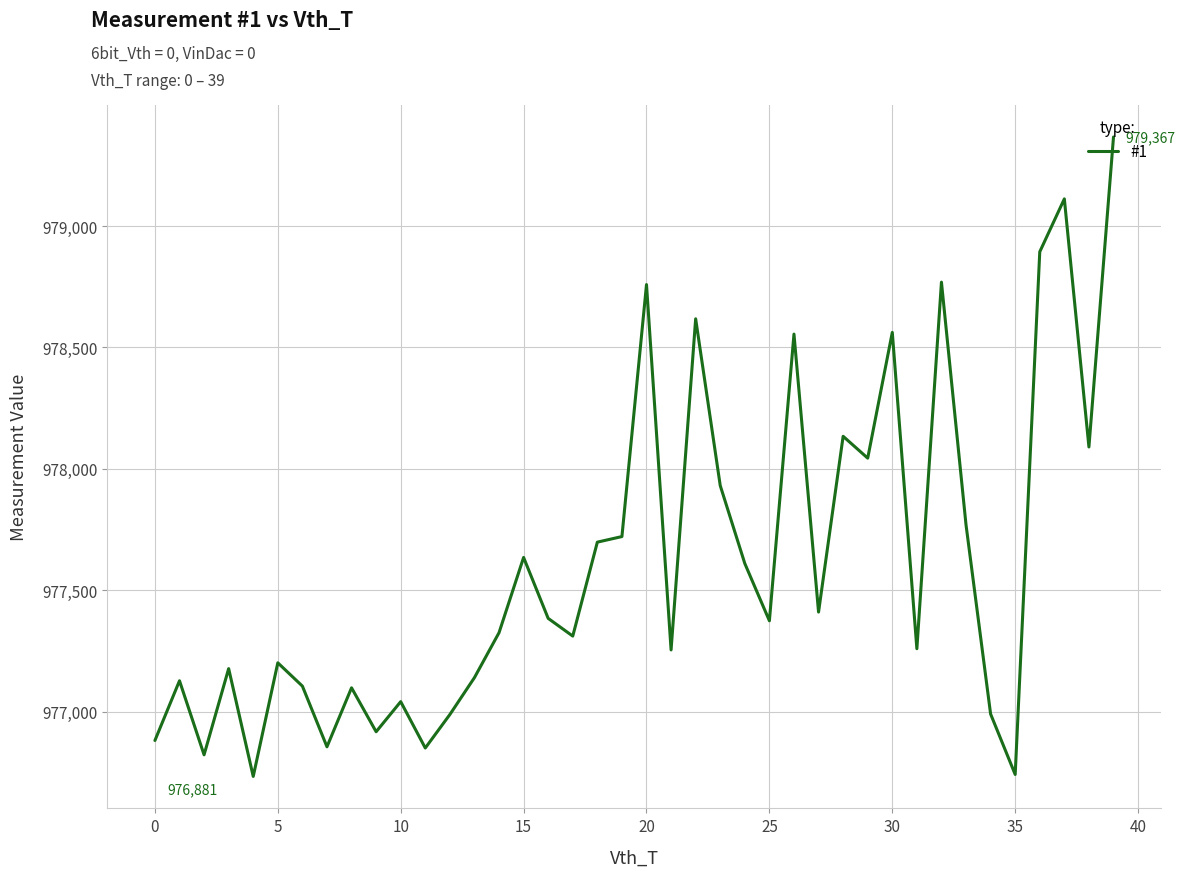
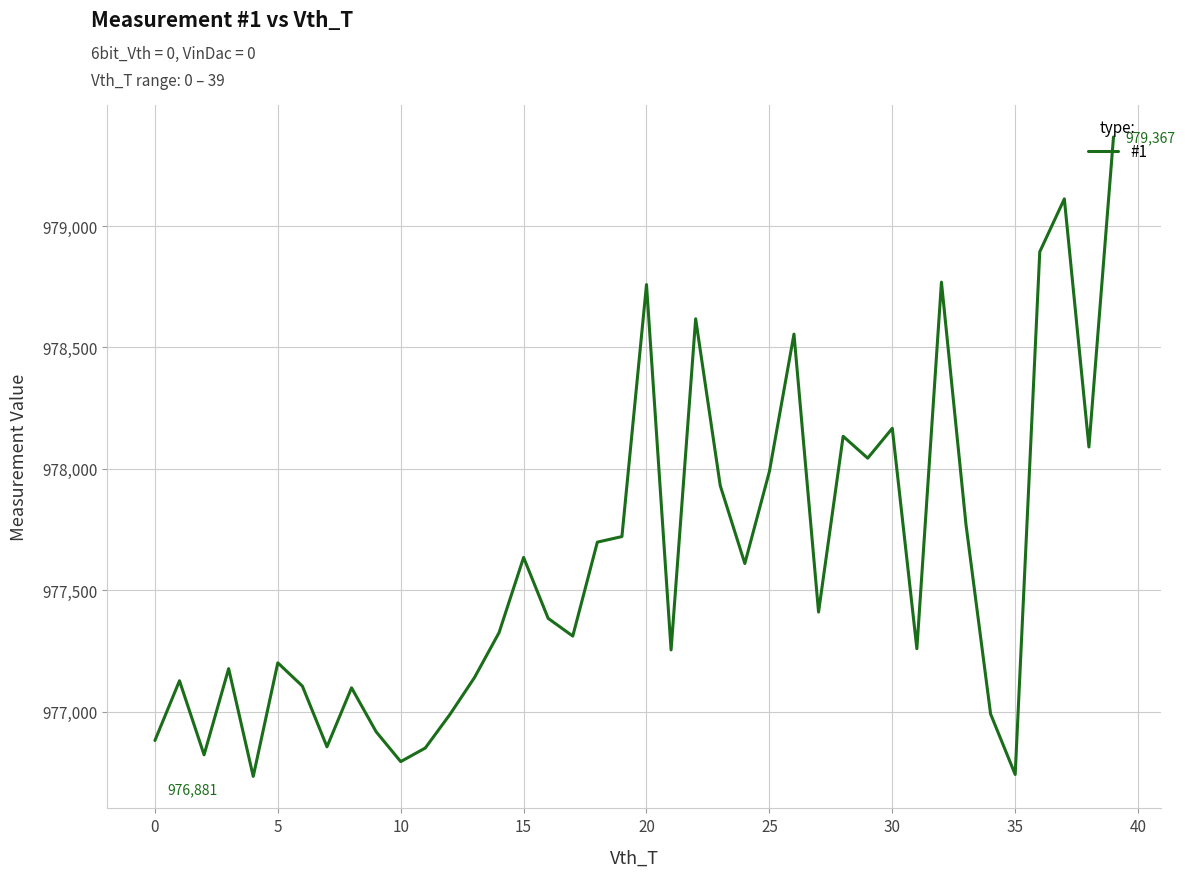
10: 977,040 -> 976,790
25: 977,370 -> 977,990
30: 978,560 -> 978,170
